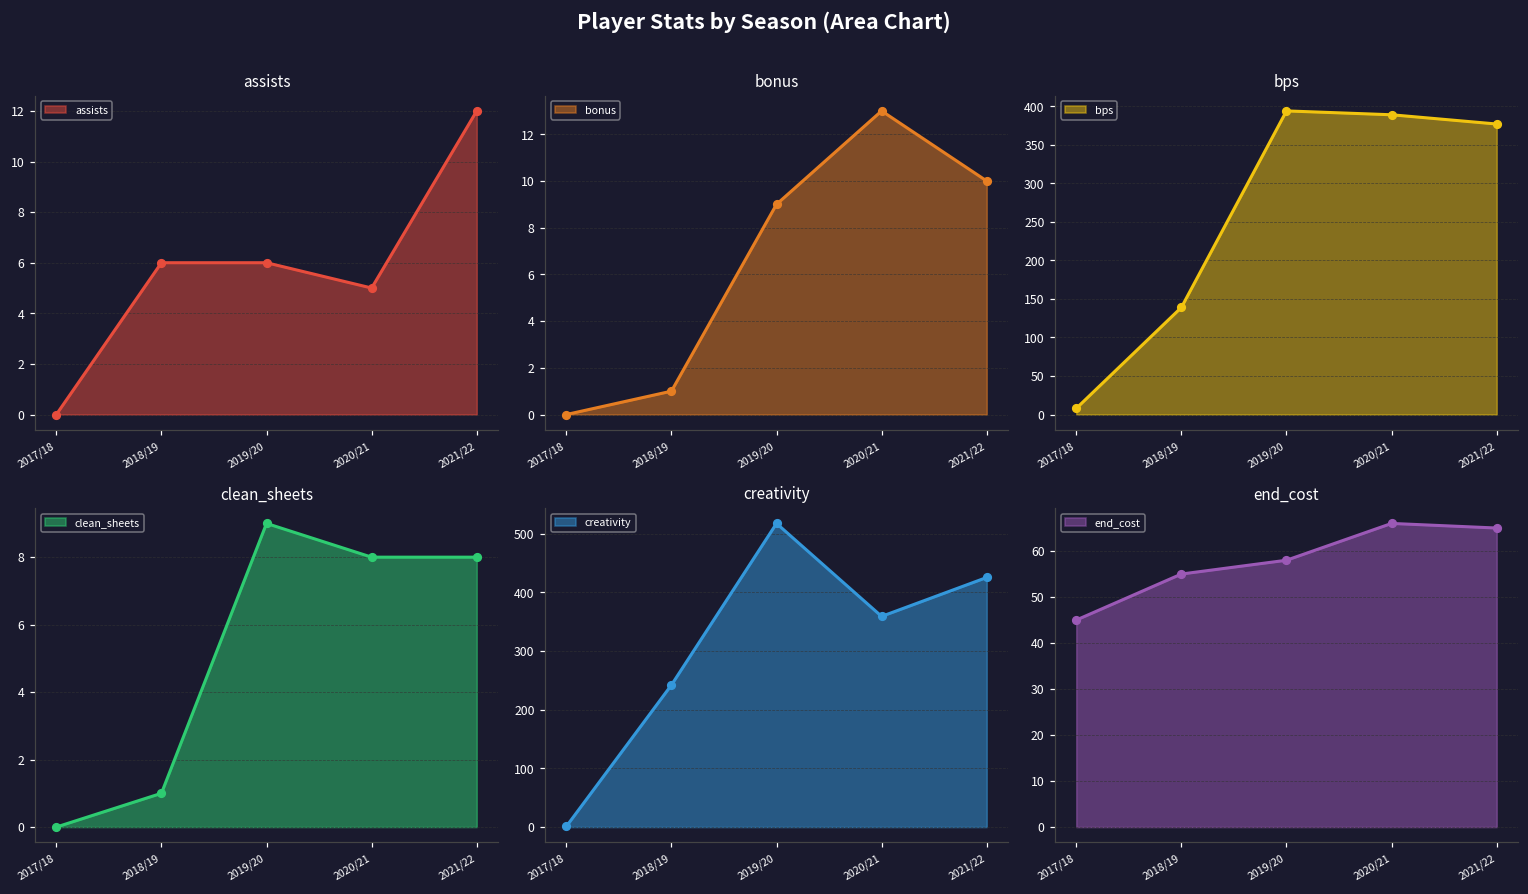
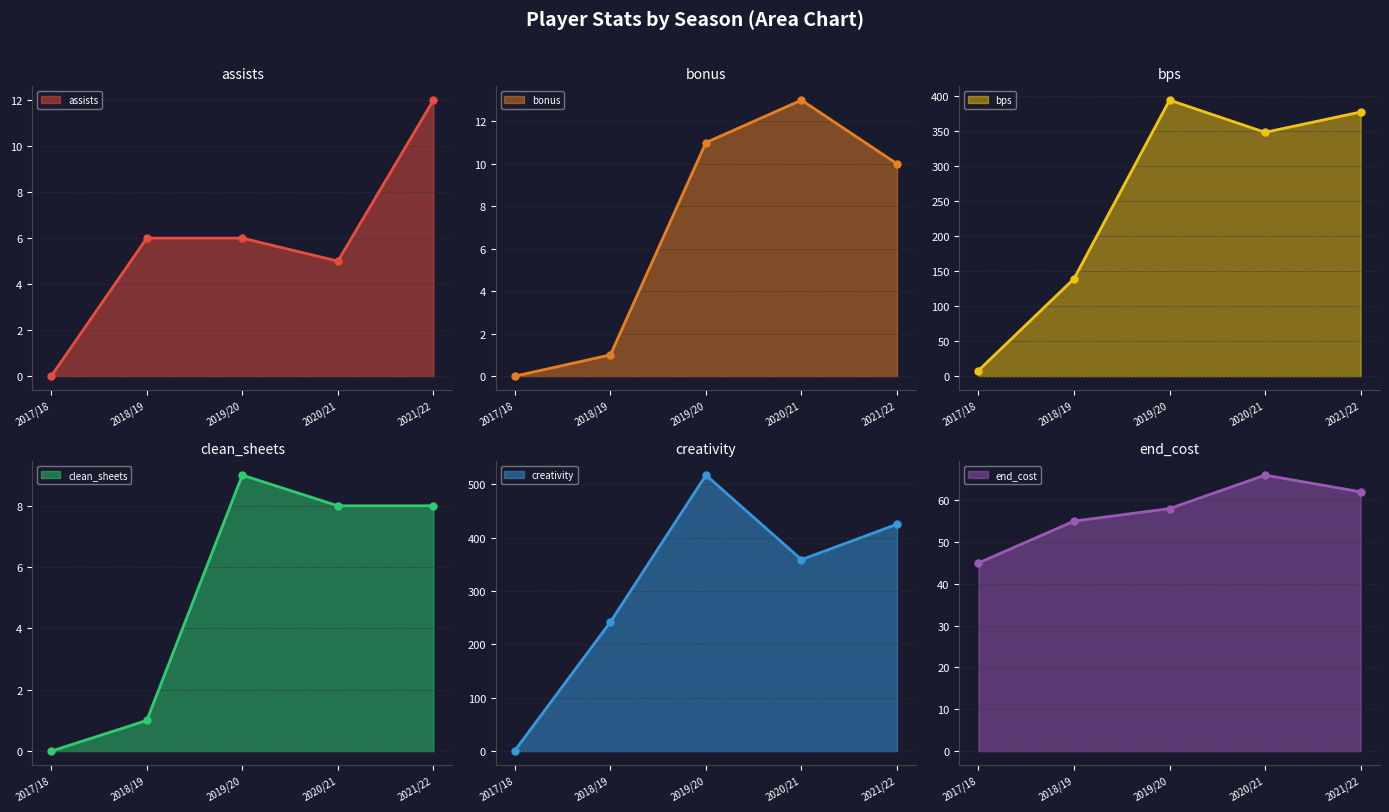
bonus, 2019/20: 9 -> 11
bps, 2020/21: 390 -> 350
end_cost, 2021/22: 65 -> 62
